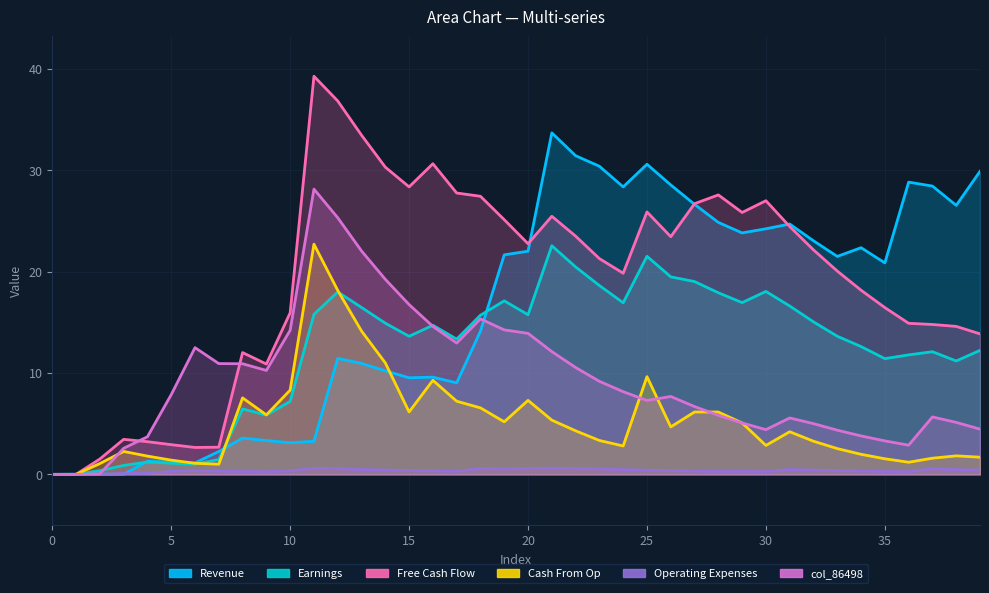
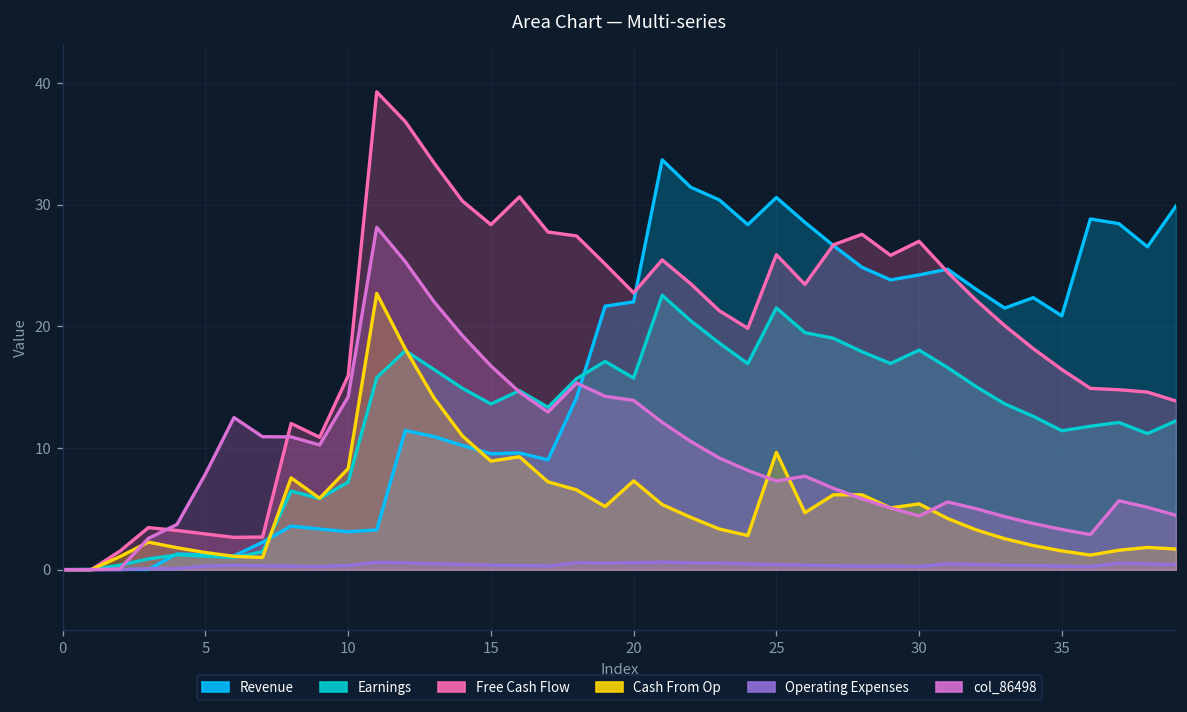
Cash From Op, 15: 6.2 -> 8.9
Cash From Op, 30: 2.9 -> 5.4
